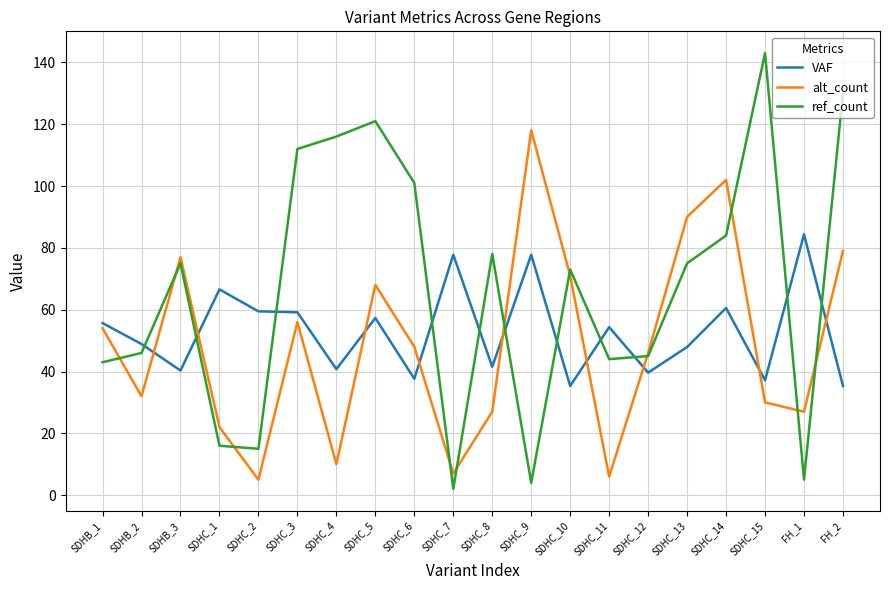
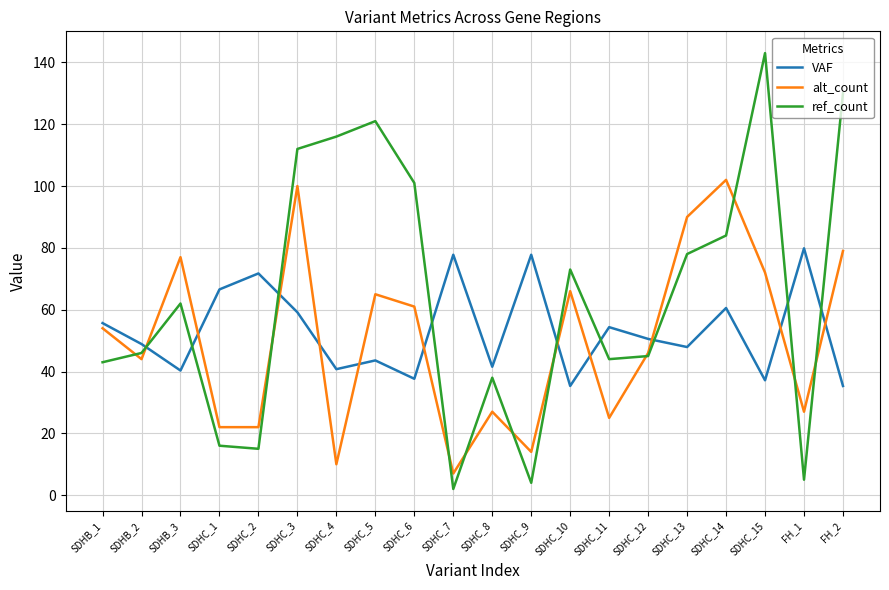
alt_count, SDHB_2: 32 -> 44
ref_count, SDHB_3: 75 -> 62
VAF, SDHC_2: 59 -> 72
alt_count, SDHC_2: 5 -> 22
alt_count, SDHC_3: 56 -> 100
VAF, SDHC_5: 57 -> 44
alt_count, SDHC_5: 68 -> 65
alt_count, SDHC_6: 48 -> 61
ref_count, SDHC_8: 78 -> 38
alt_count, SDHC_9: 118 -> 14
alt_count, SDHC_10: 71 -> 66
alt_count, SDHC_11: 6 -> 25
VAF, SDHC_12: 40 -> 51
ref_count, SDHC_13: 75 -> 78
alt_count, SDHC_15: 30 -> 72
VAF, FH_1: 84 -> 80
